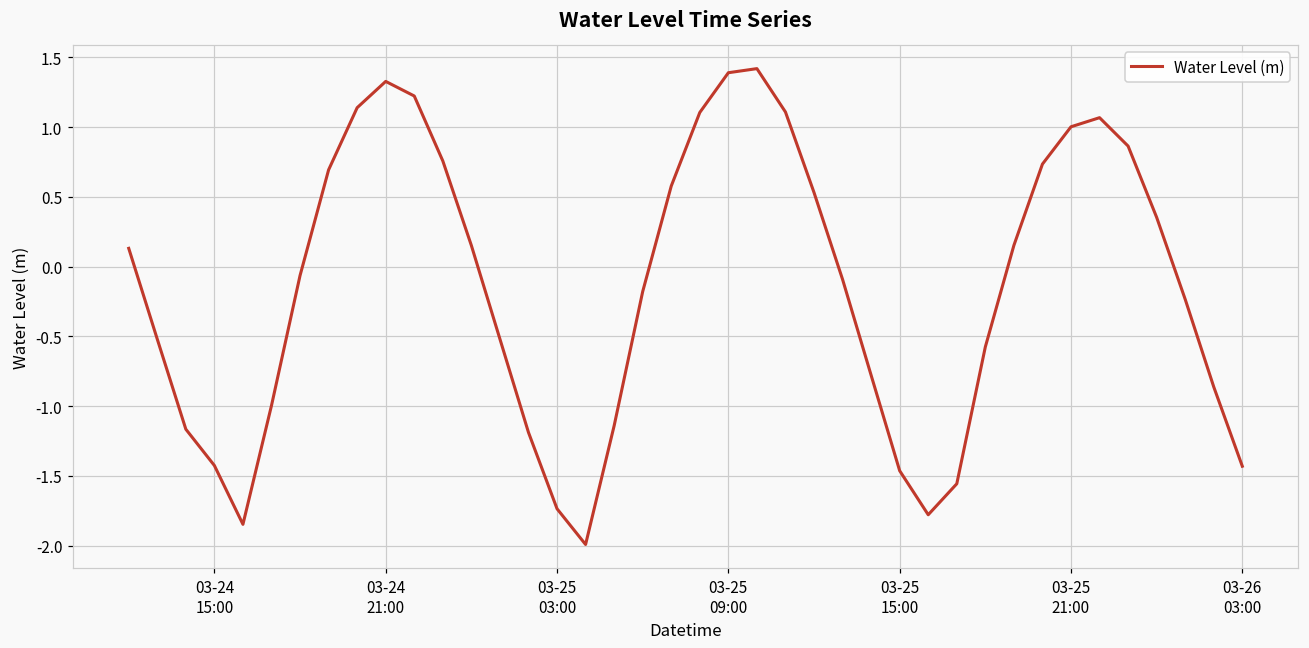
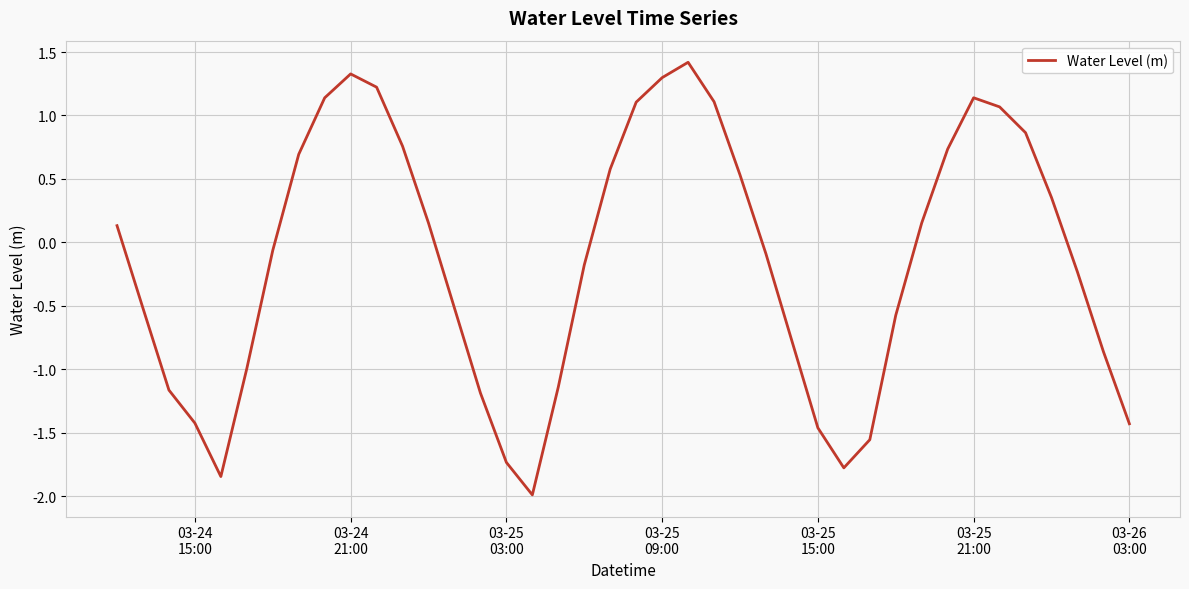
03-25 09:00: 1.39 -> 1.30
03-25 21:00: 1.00 -> 1.14
